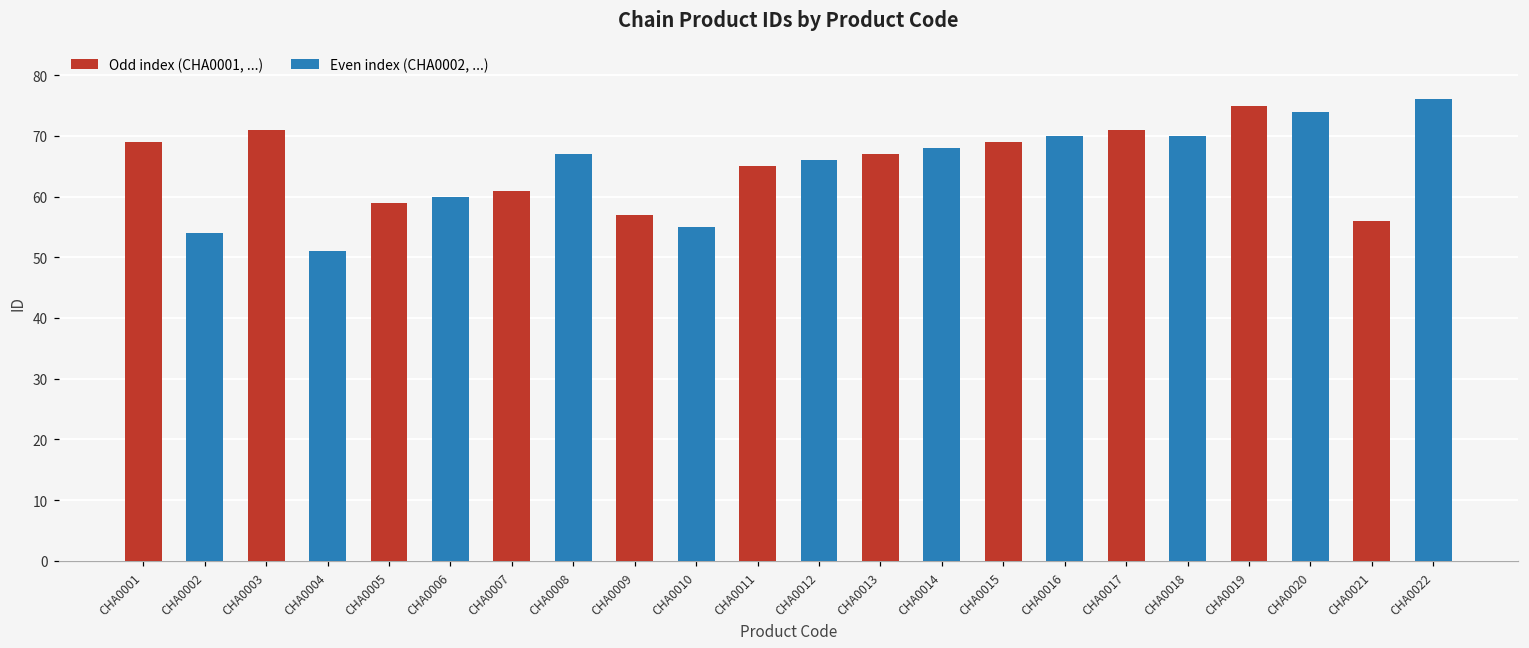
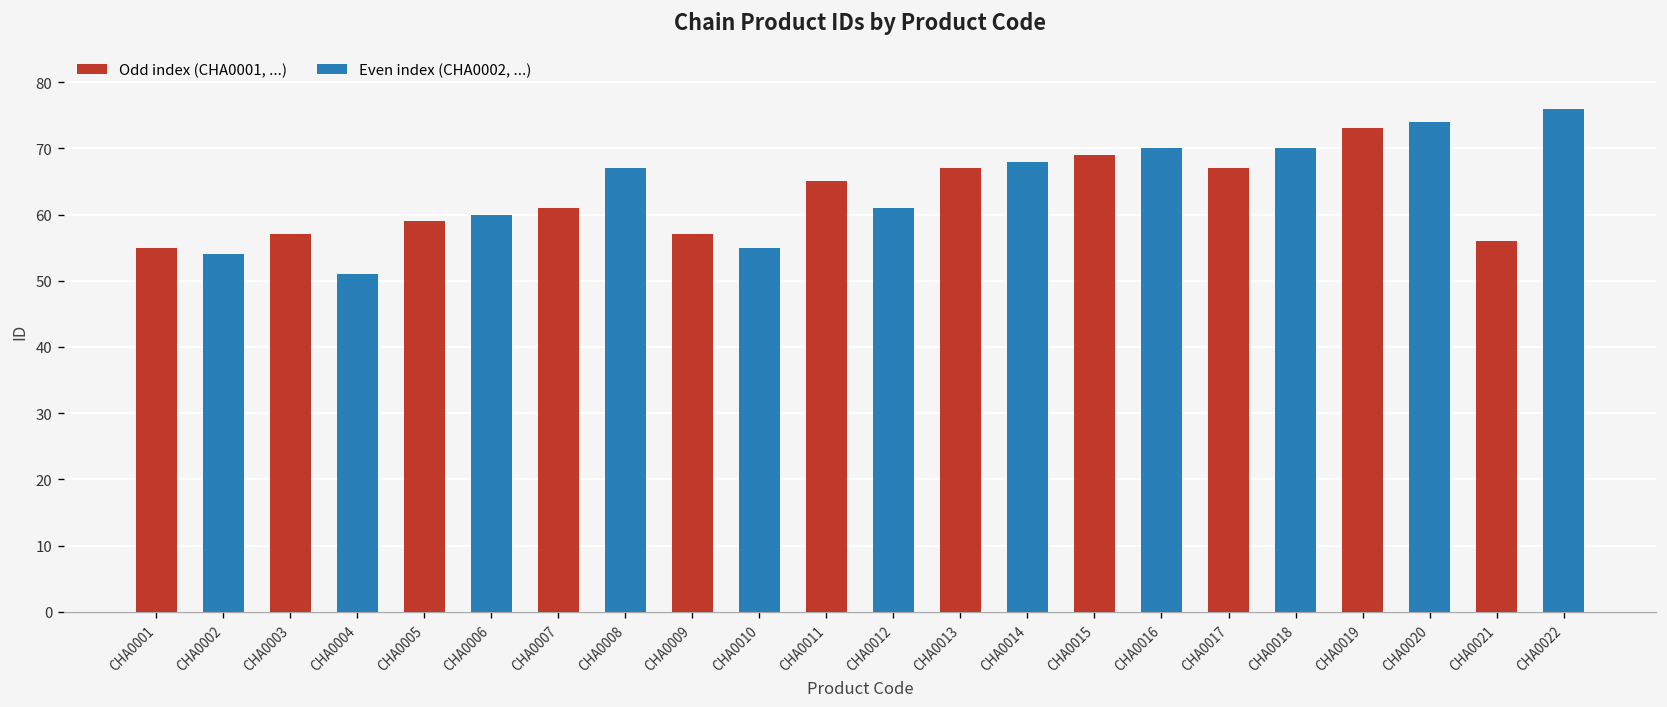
CHA0001: 69 -> 55
CHA0003: 71 -> 57
CHA0012: 66 -> 61
CHA0017: 71 -> 67
CHA0019: 75 -> 73
